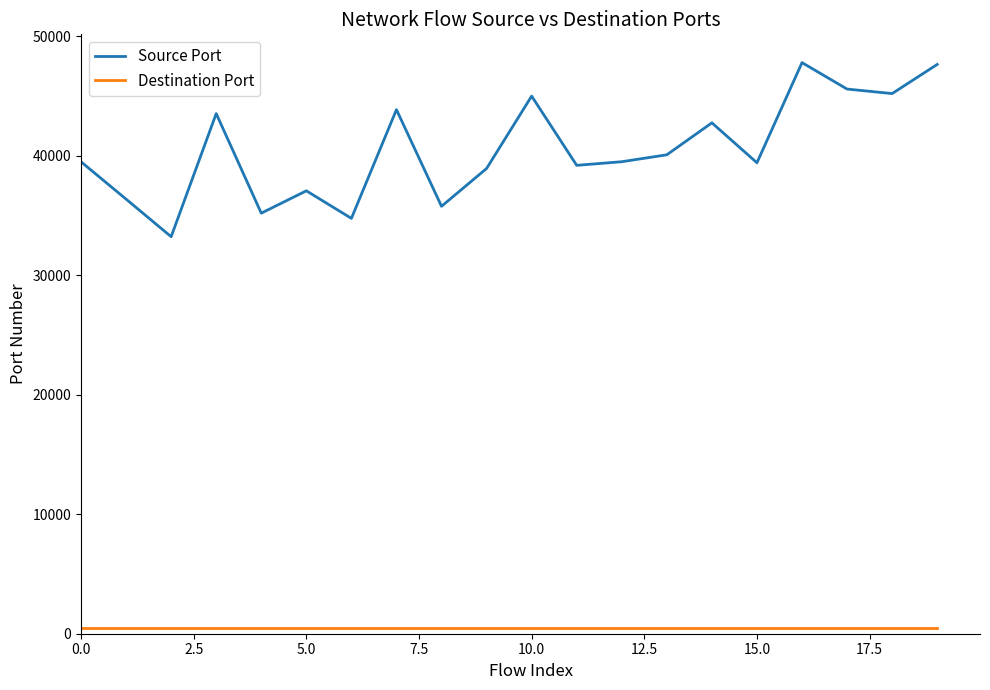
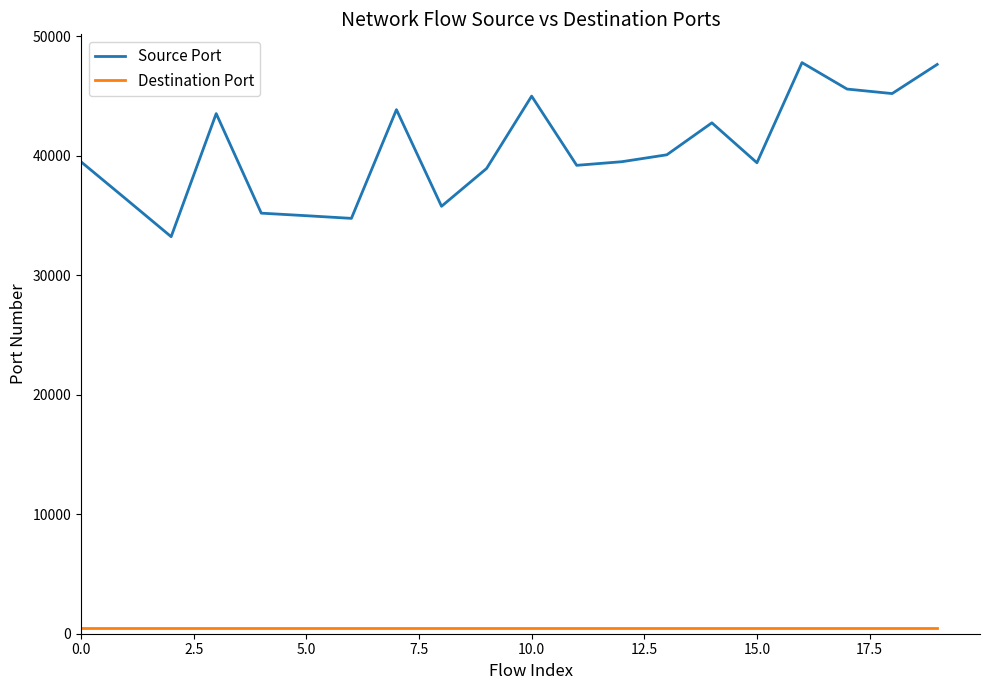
Source Port, 5.0: 37100 -> 35000
